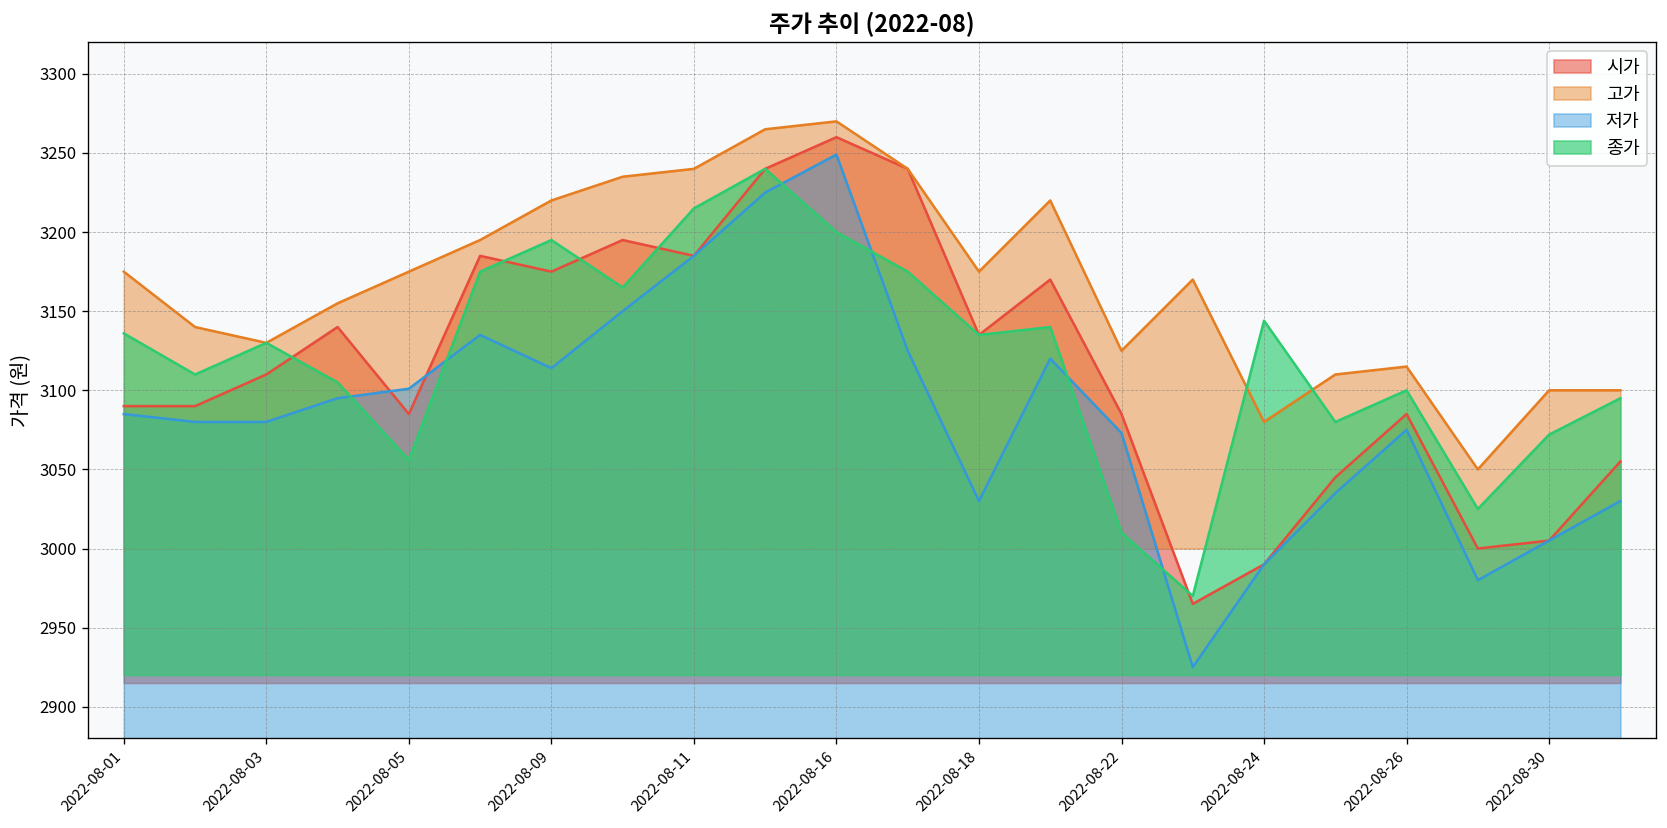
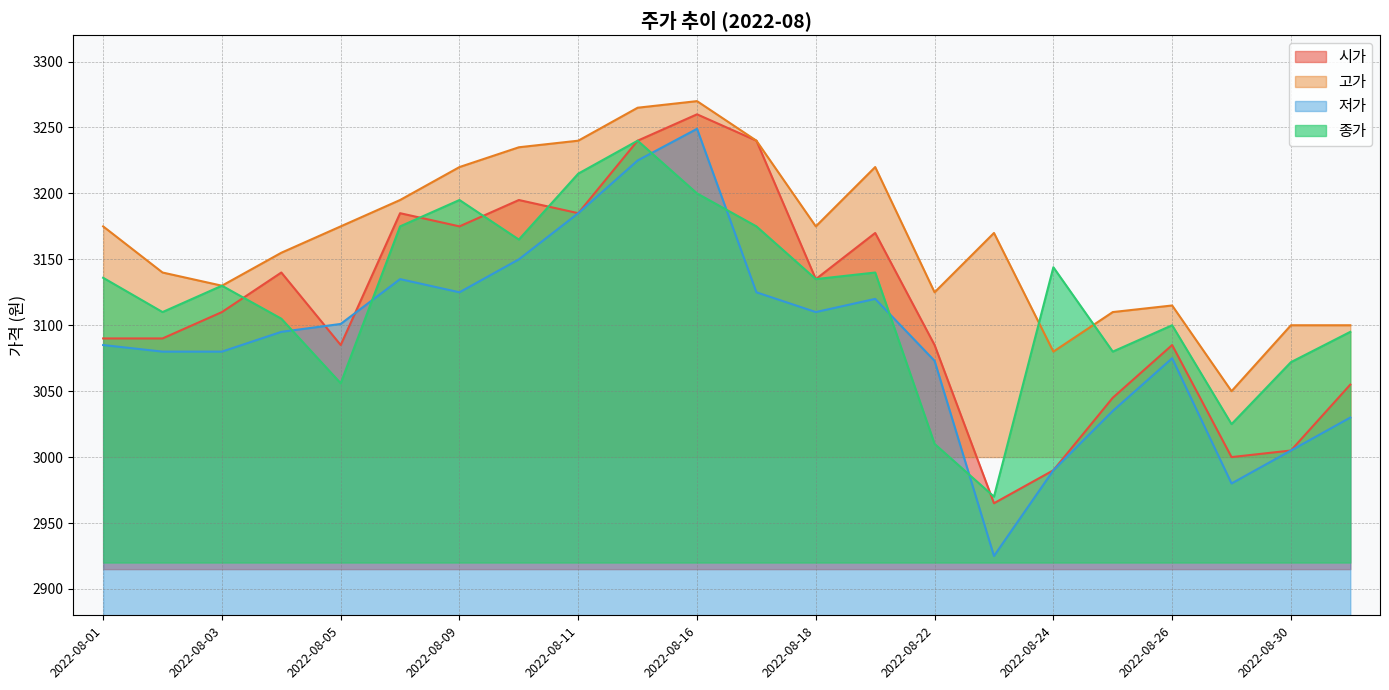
저가, 2022-08-09: 3114 -> 3125
저가, 2022-08-18: 3030 -> 3110
